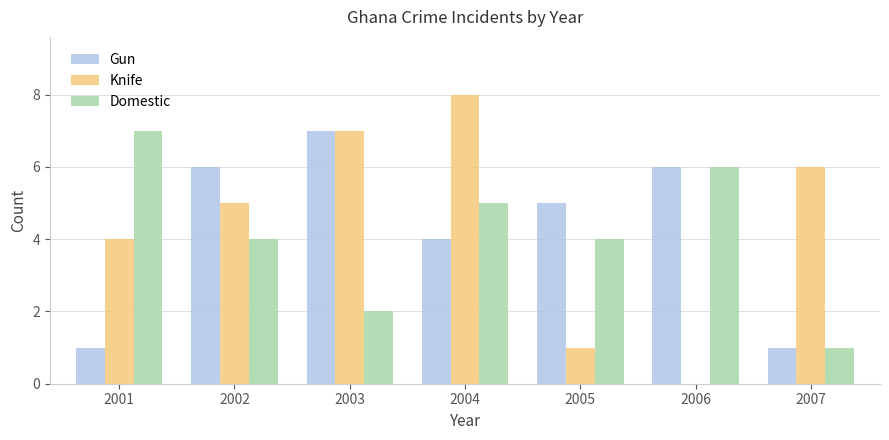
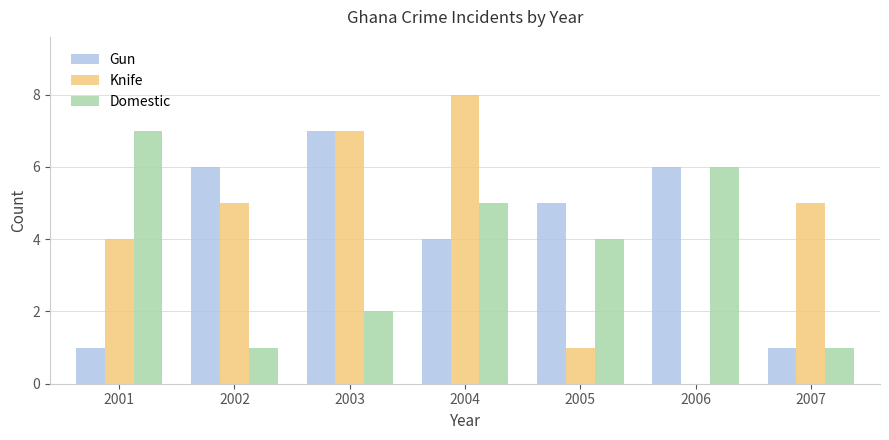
Domestic, 2002: 4 -> 1
Knife, 2007: 6 -> 5
